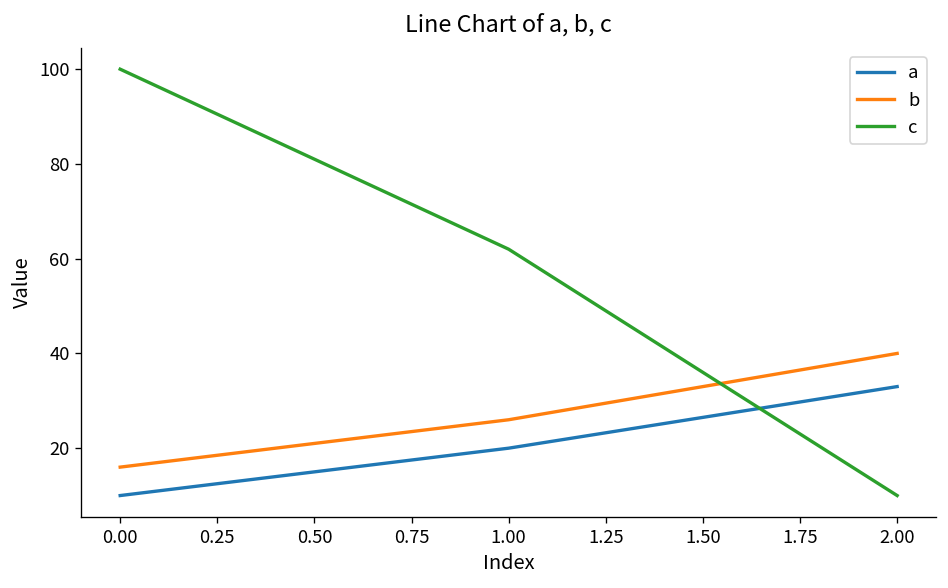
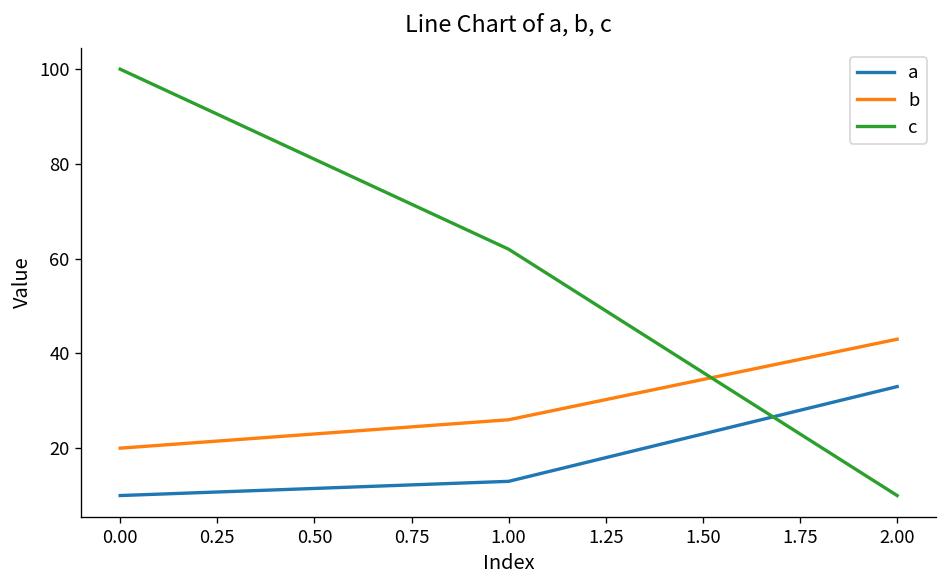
b, 0.00: 16 -> 20
a, 1.00: 20 -> 13
b, 2.00: 40 -> 43
